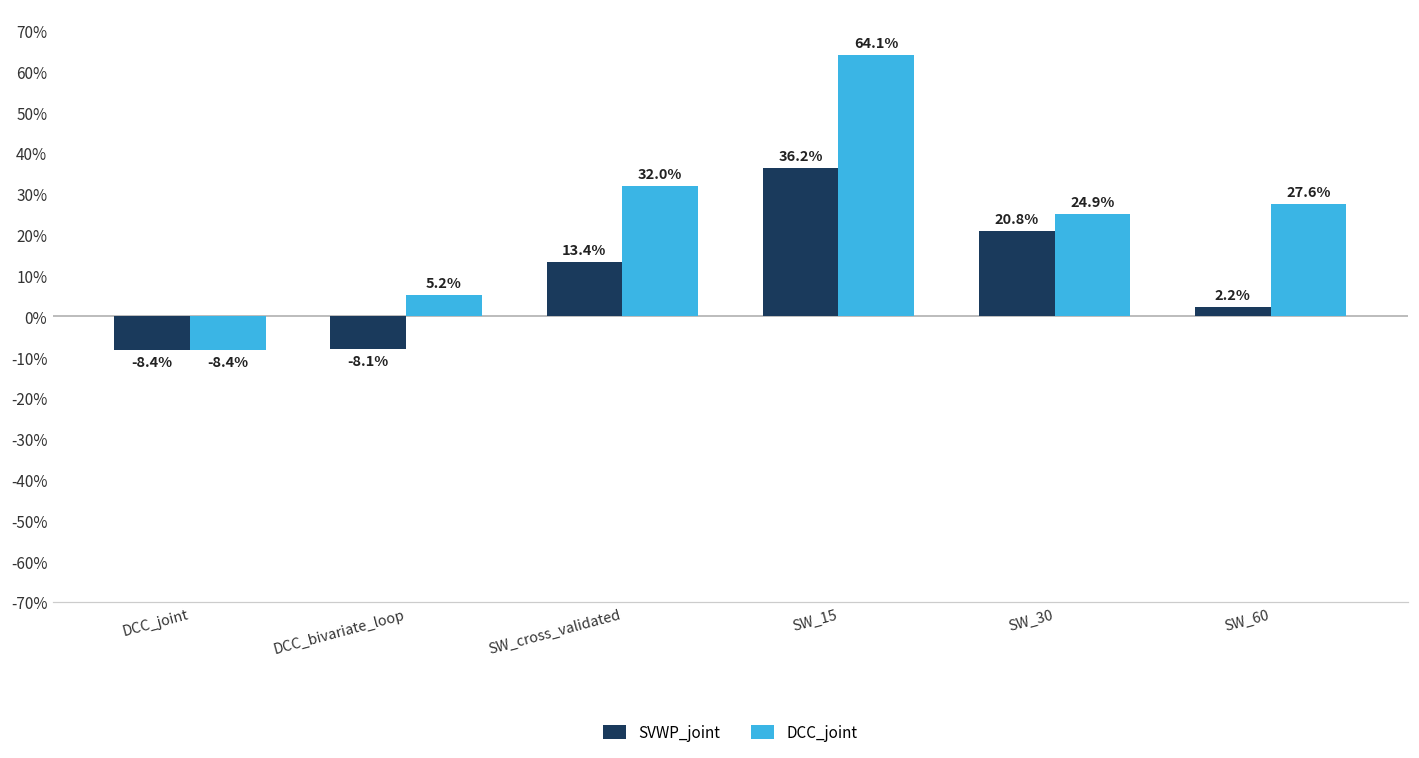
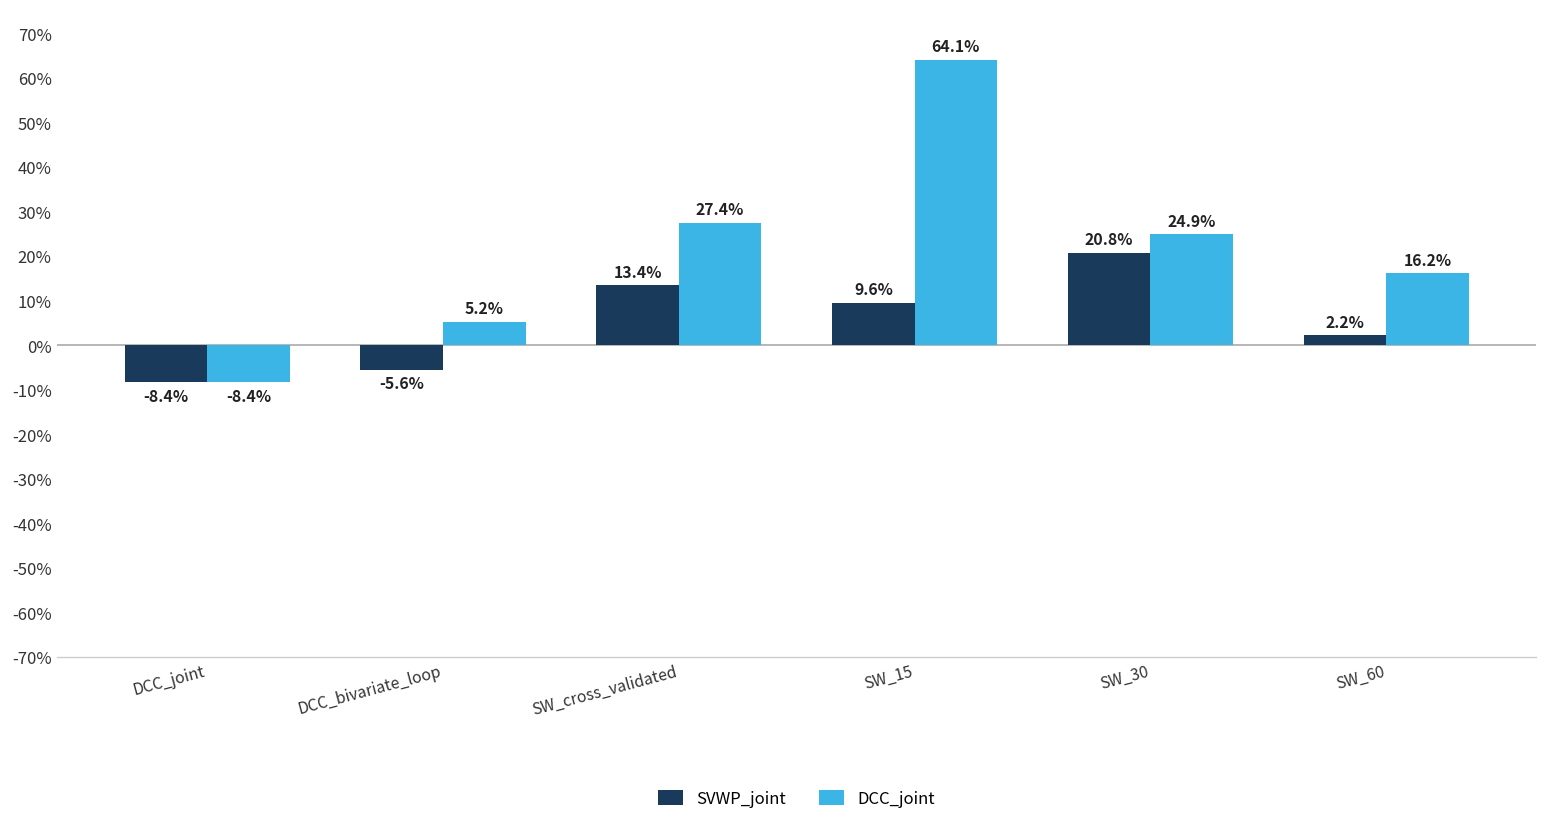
SVWP_joint, DCC_bivariate_loop: -8.1% -> -5.6%
DCC_joint, SW_cross_validated: 32.0% -> 27.4%
SVWP_joint, SW_15: 36.2% -> 9.6%
DCC_joint, SW_60: 27.6% -> 16.2%
